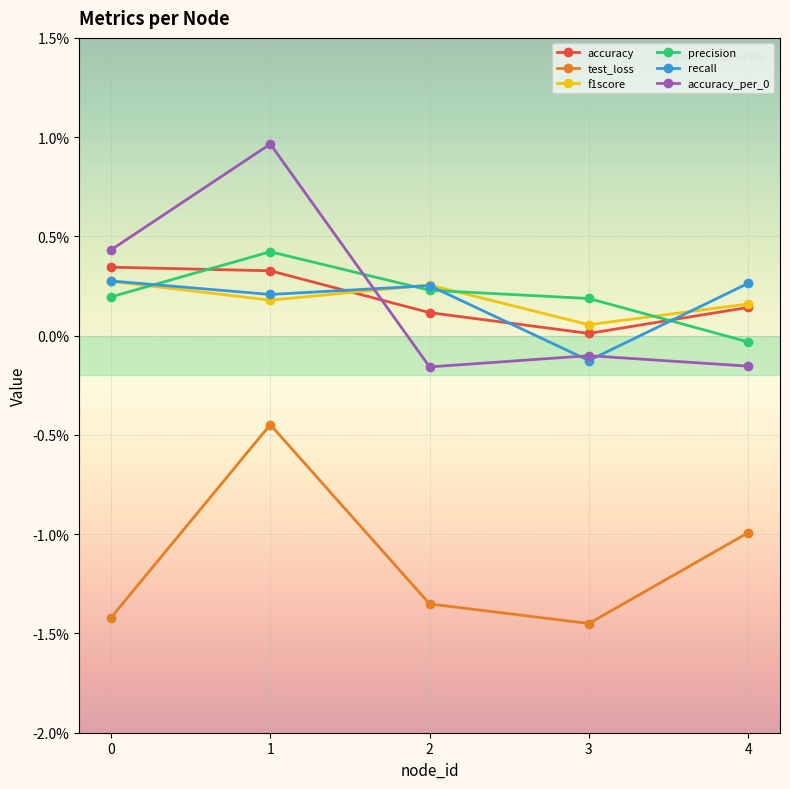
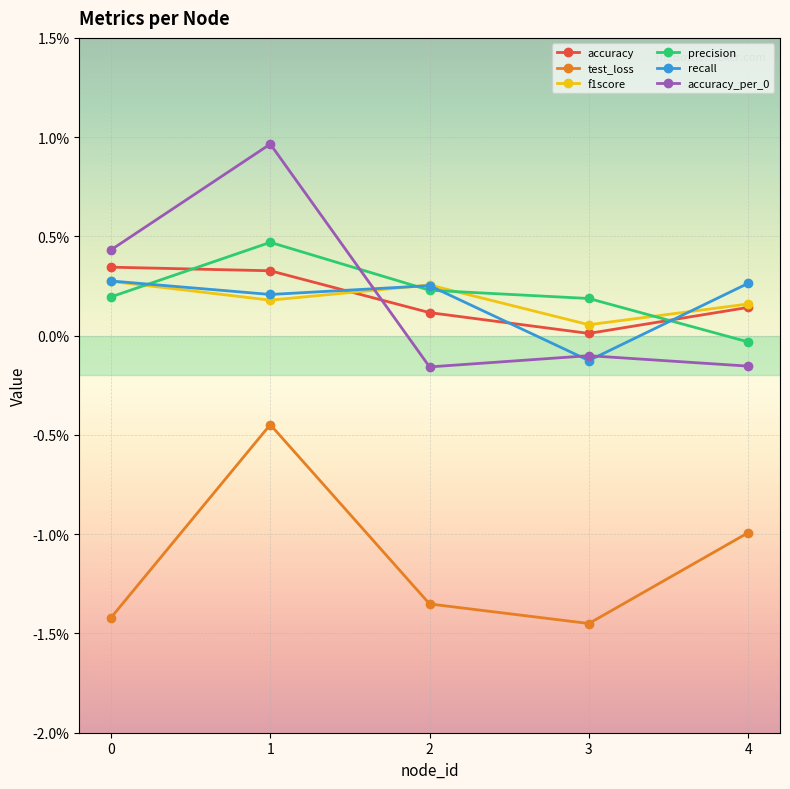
precision, 1: 0.42% -> 0.47%
